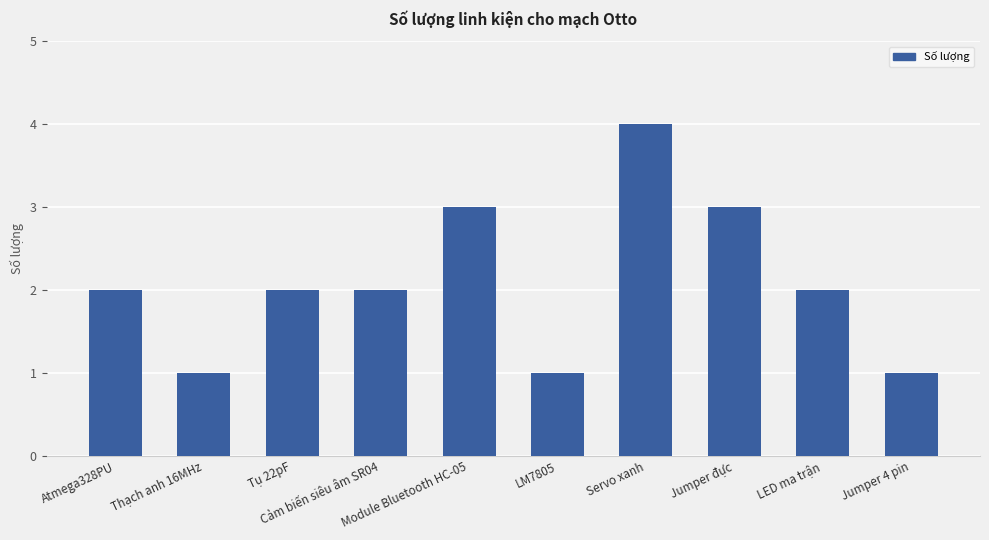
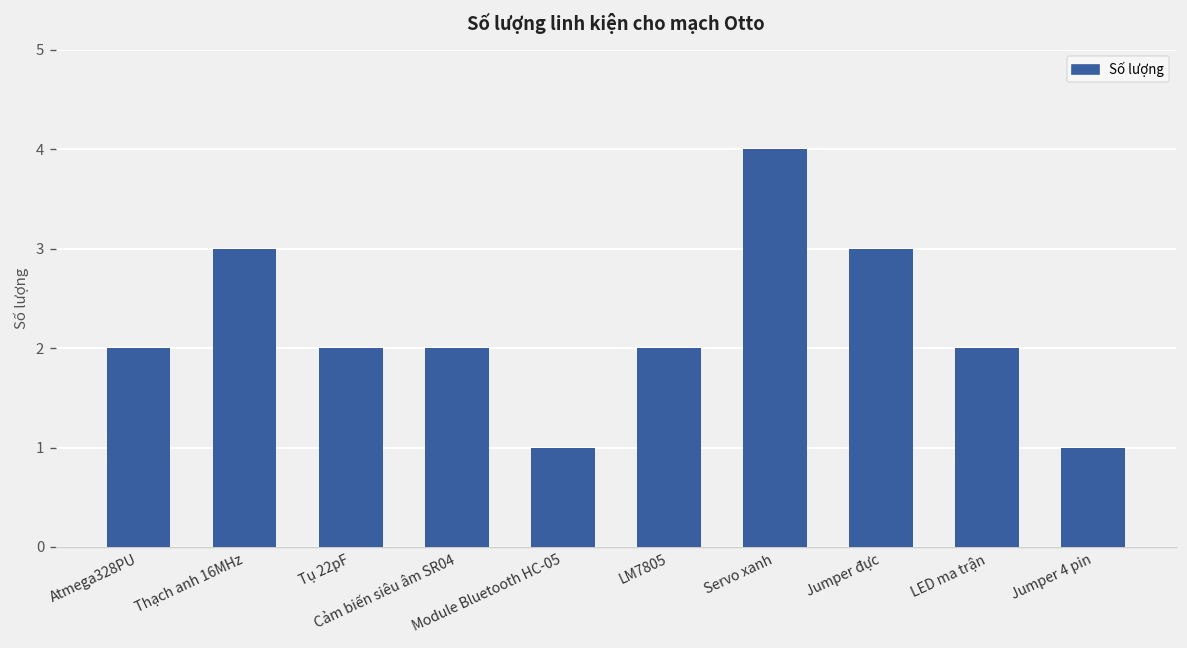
Thạch anh 16MHz: 1 -> 3
Module Bluetooth HC-05: 3 -> 1
LM7805: 1 -> 2
